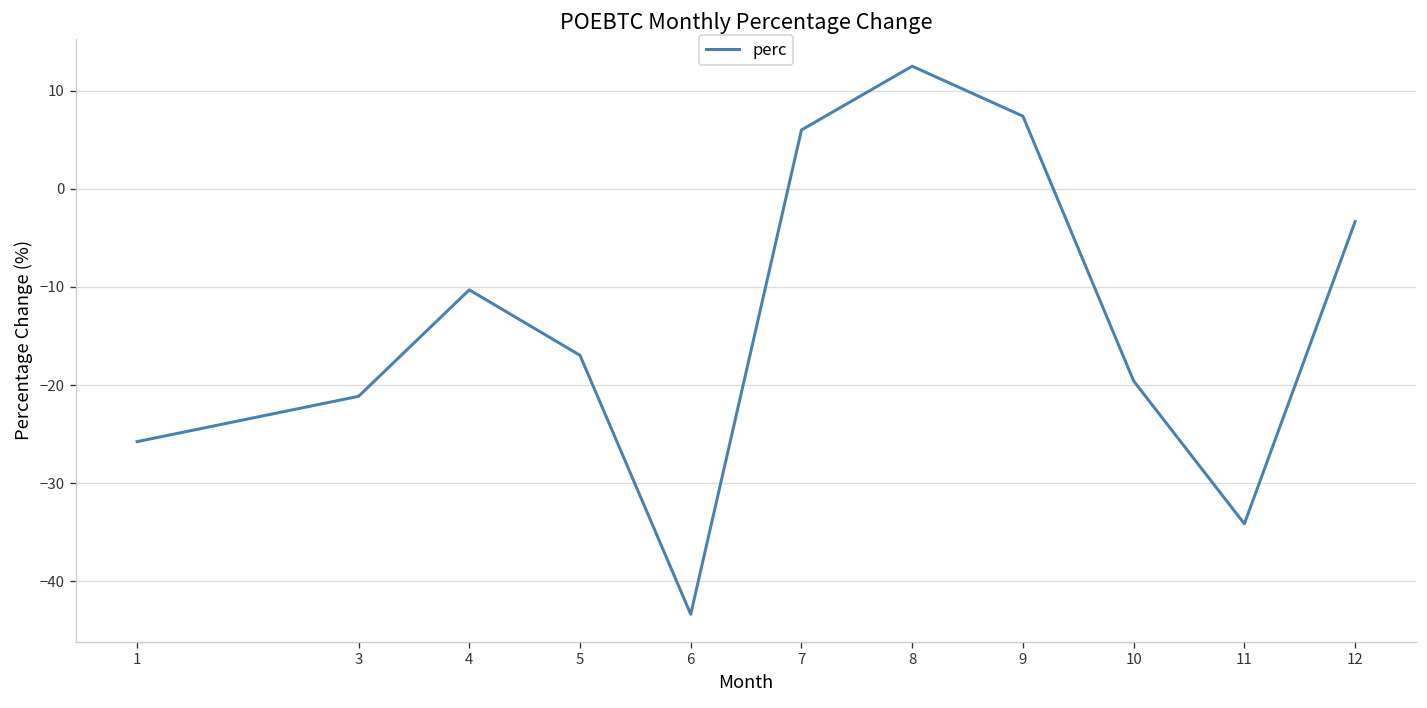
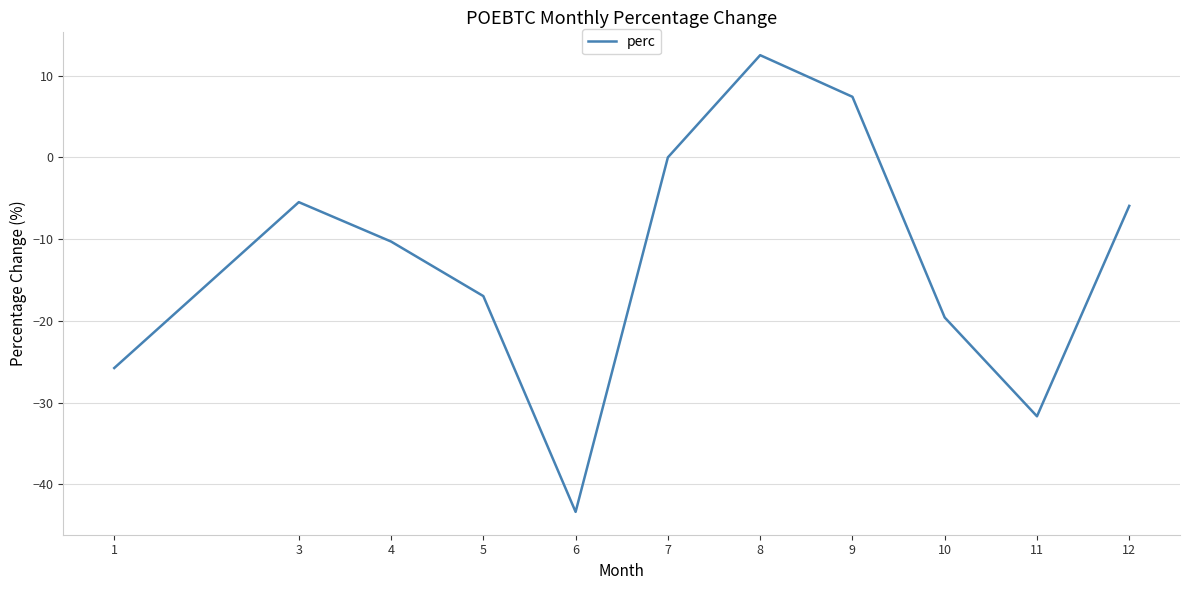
3: -21 -> -5
7: 6 -> 0
11: -34 -> -32
12: -3 -> -6
